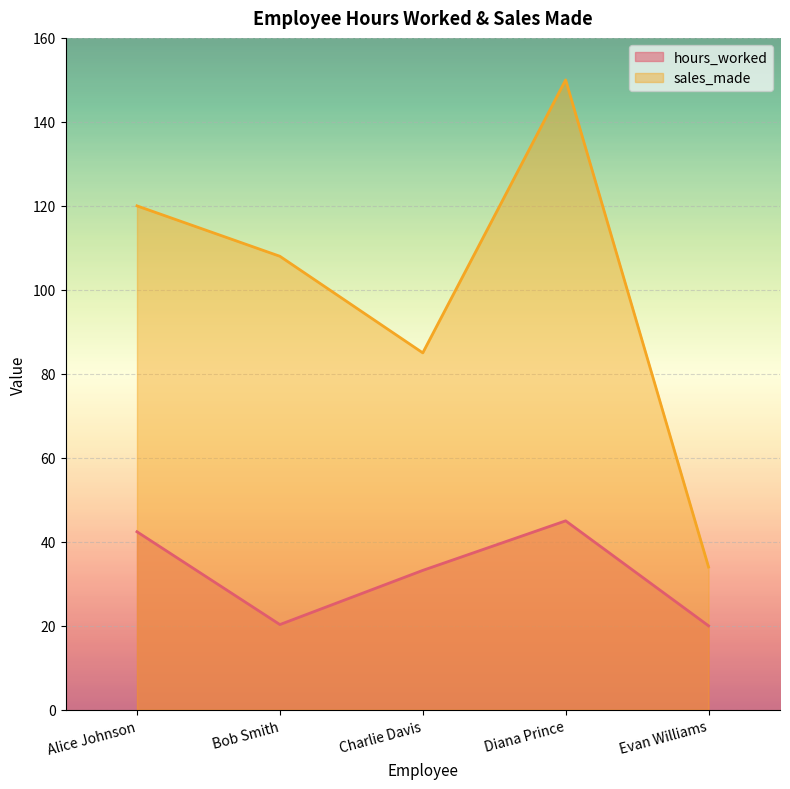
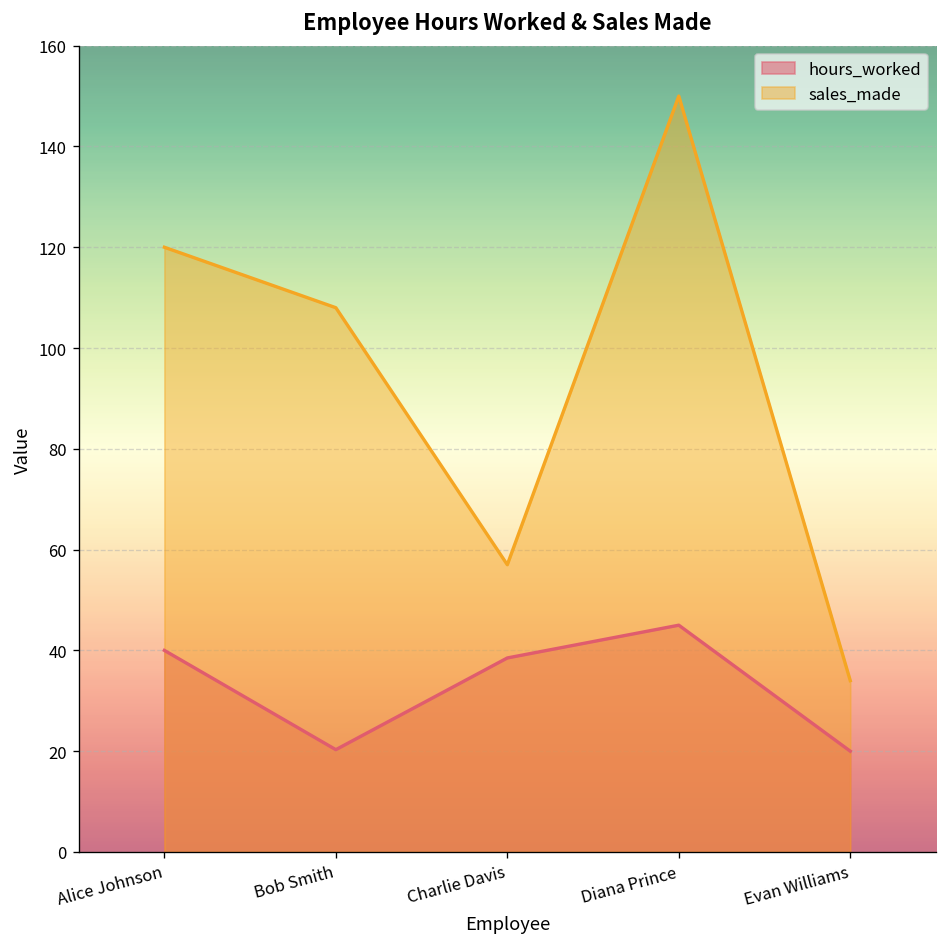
hours_worked, Alice Johnson: 42 -> 40
hours_worked, Charlie Davis: 33 -> 39
sales_made, Charlie Davis: 85 -> 57
